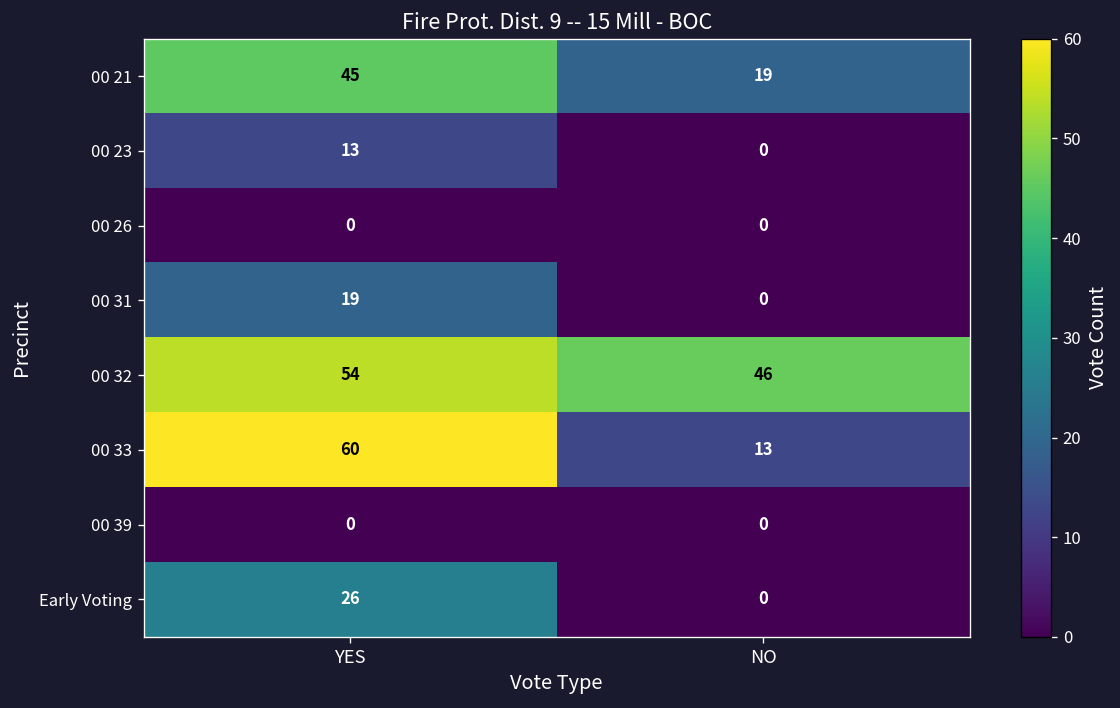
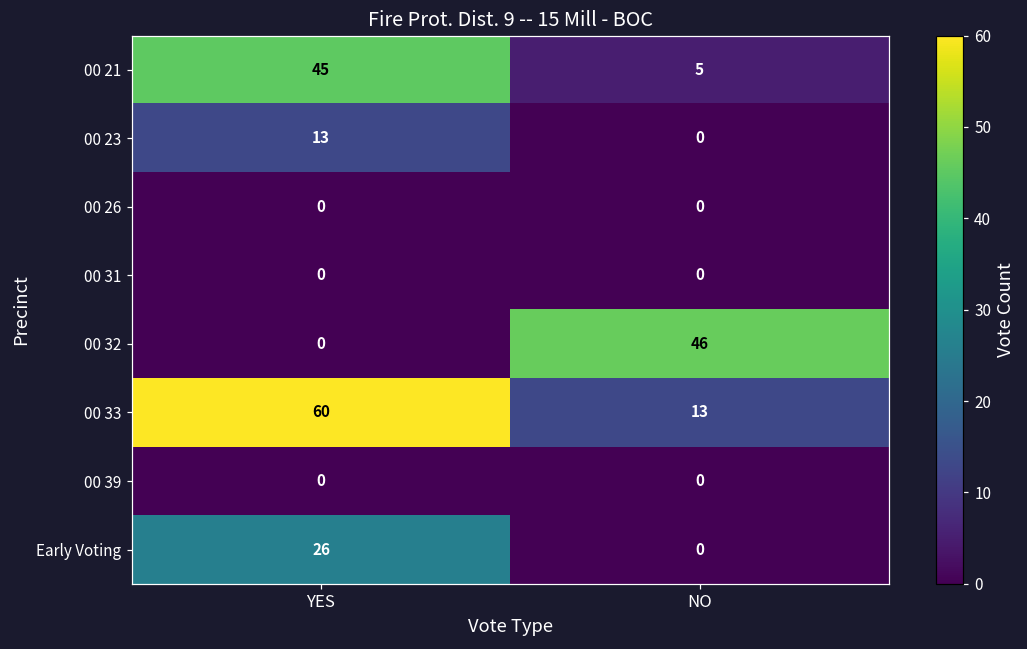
00 21, NO: 19 -> 5
00 31, YES: 19 -> 0
00 32, YES: 54 -> 0
